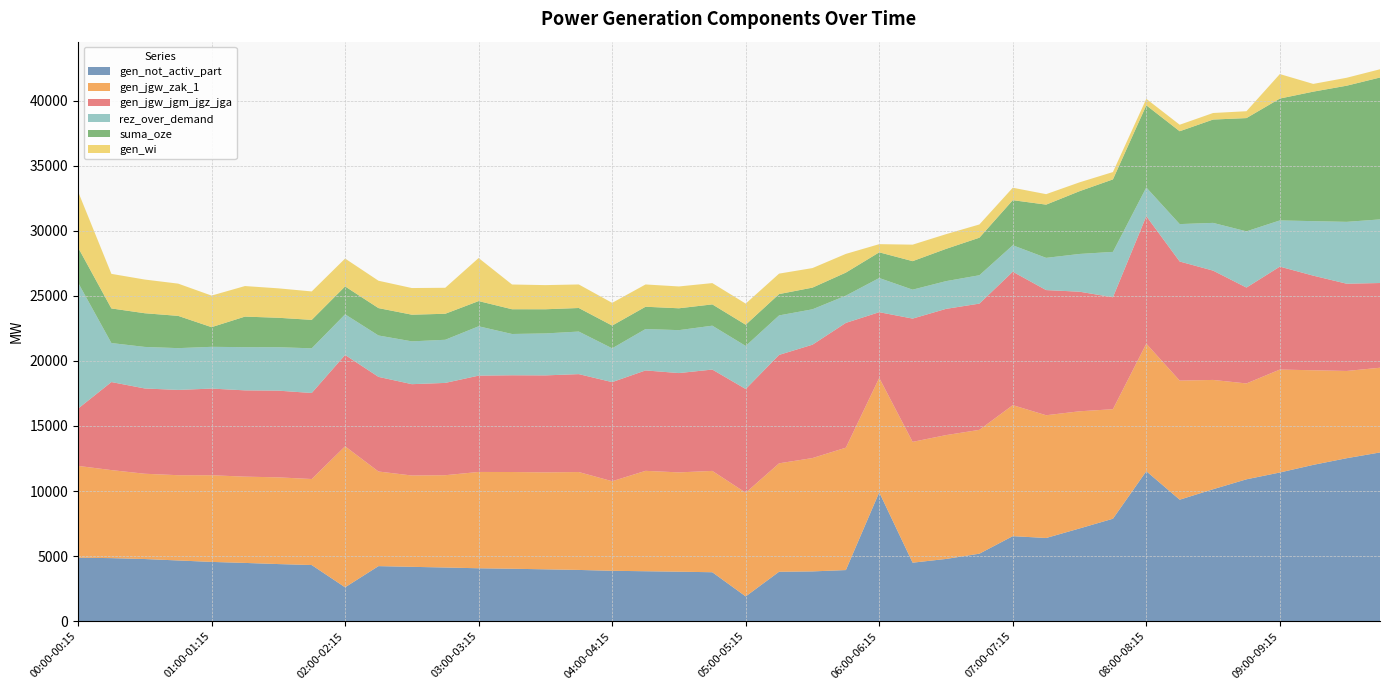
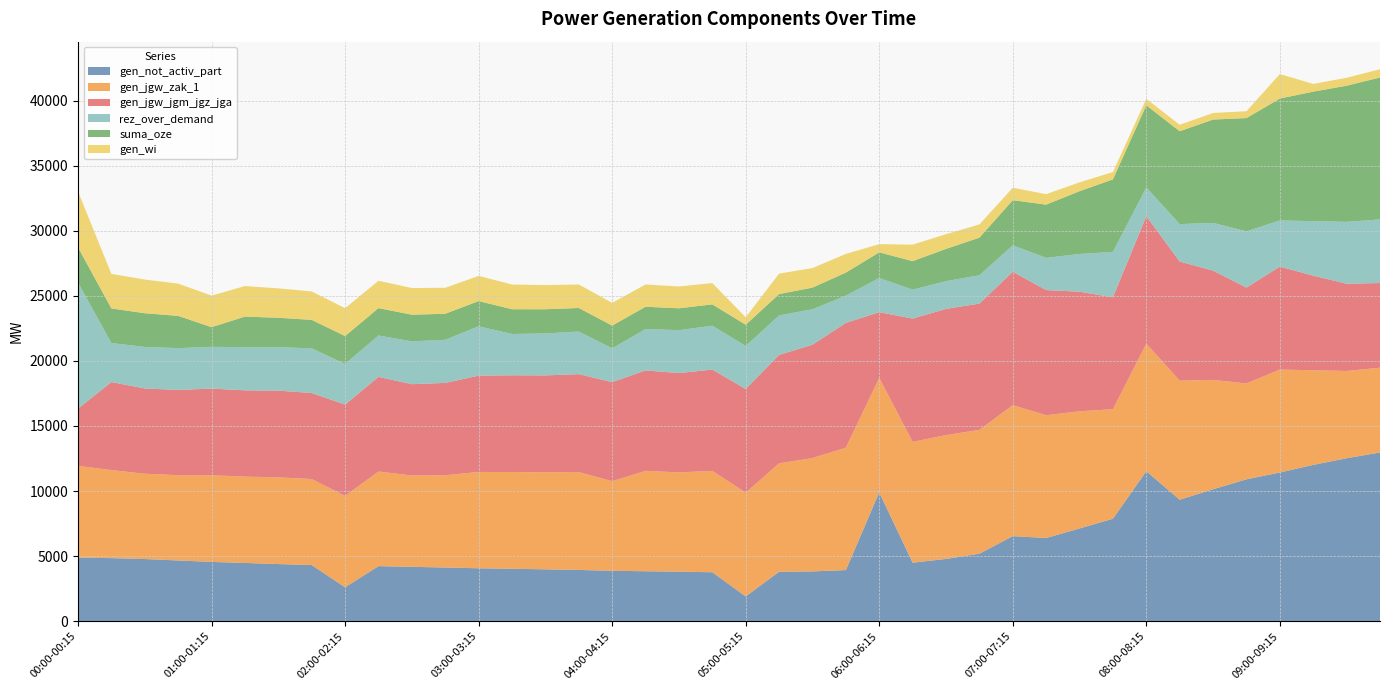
gen_jgw_zak_1, 02:00-02:15: 10800 -> 7000
gen_wi, 03:00-03:15: 3300 -> 1900
gen_wi, 05:00-05:15: 1600 -> 600
